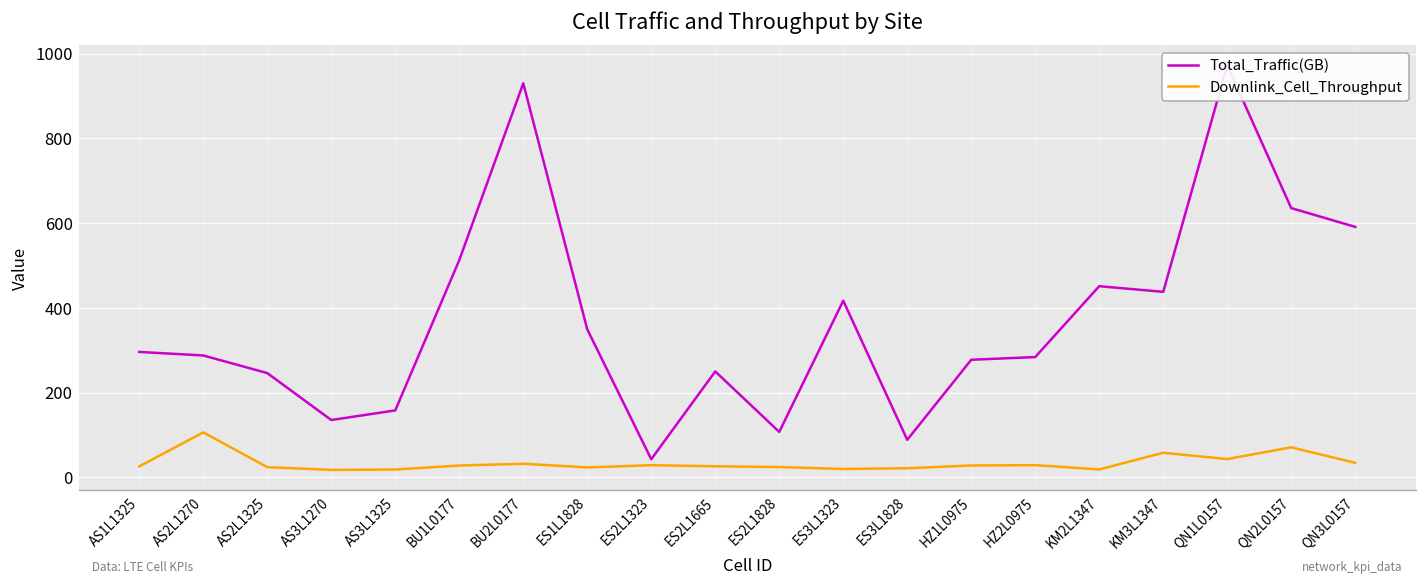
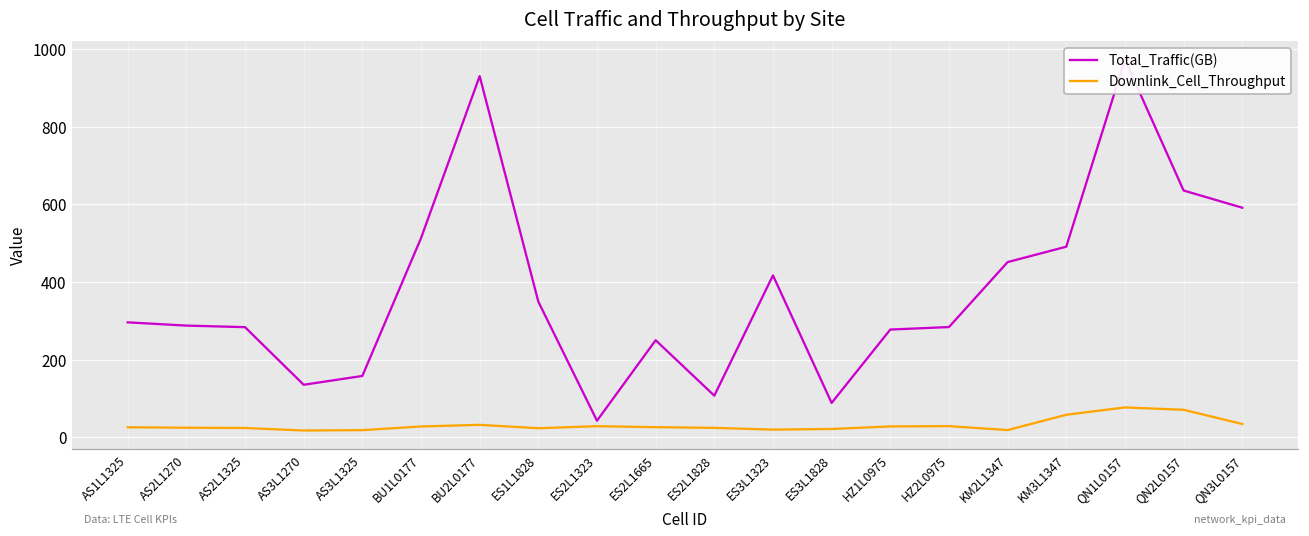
Downlink_Cell_Throughput, AS2L1270: 110 -> 20
Total_Traffic(GB), AS2L1325: 250 -> 280
Total_Traffic(GB), KM3L1347: 440 -> 490
Downlink_Cell_Throughput, QN1L0157: 40 -> 80
